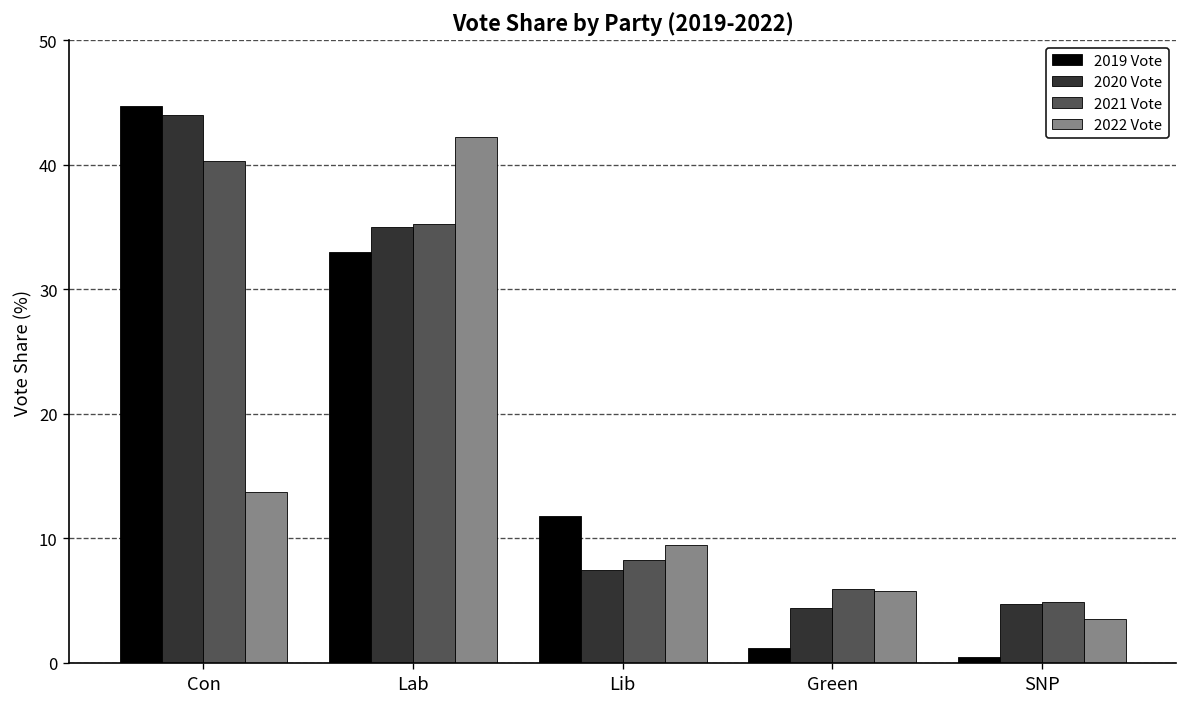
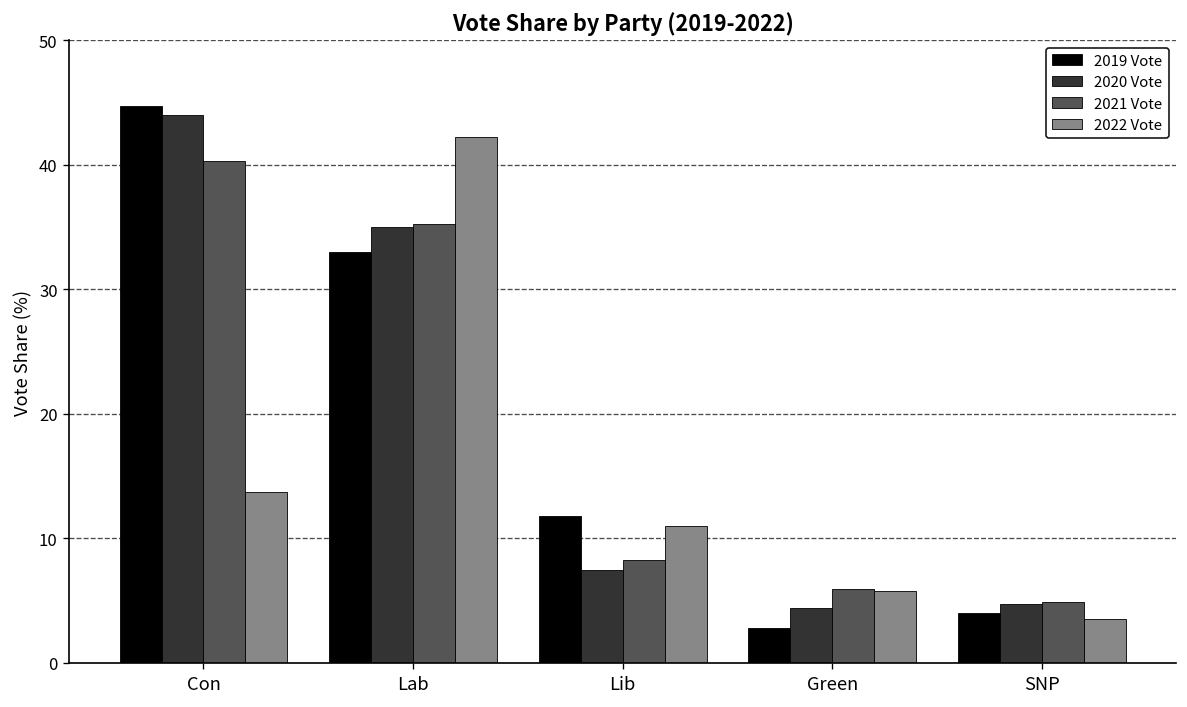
2022 Vote, Lib: 9.5 -> 11.0
2019 Vote, Green: 1.2 -> 2.8
2019 Vote, SNP: 0.5 -> 4.0
